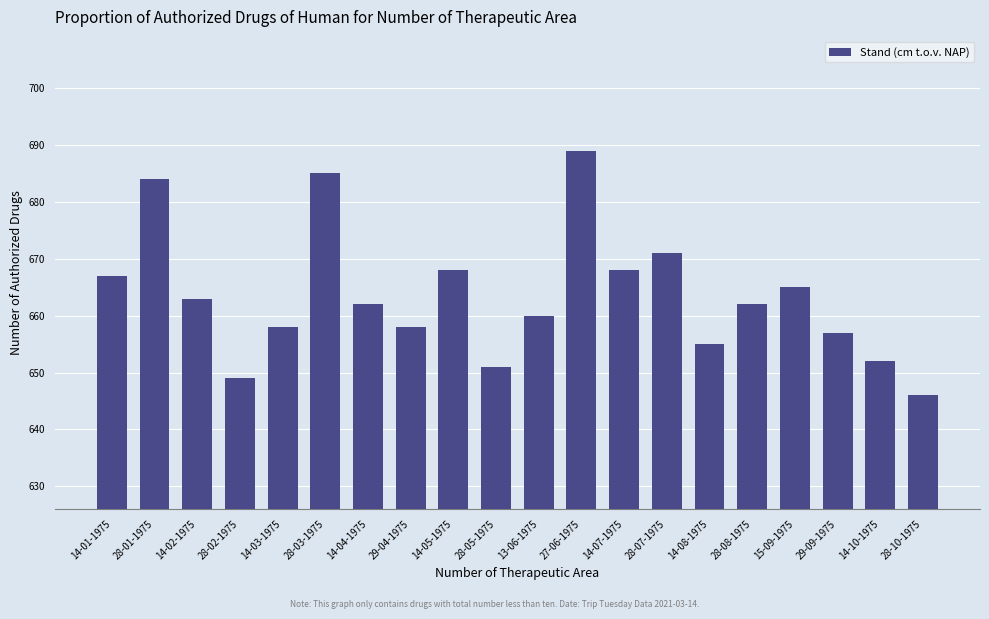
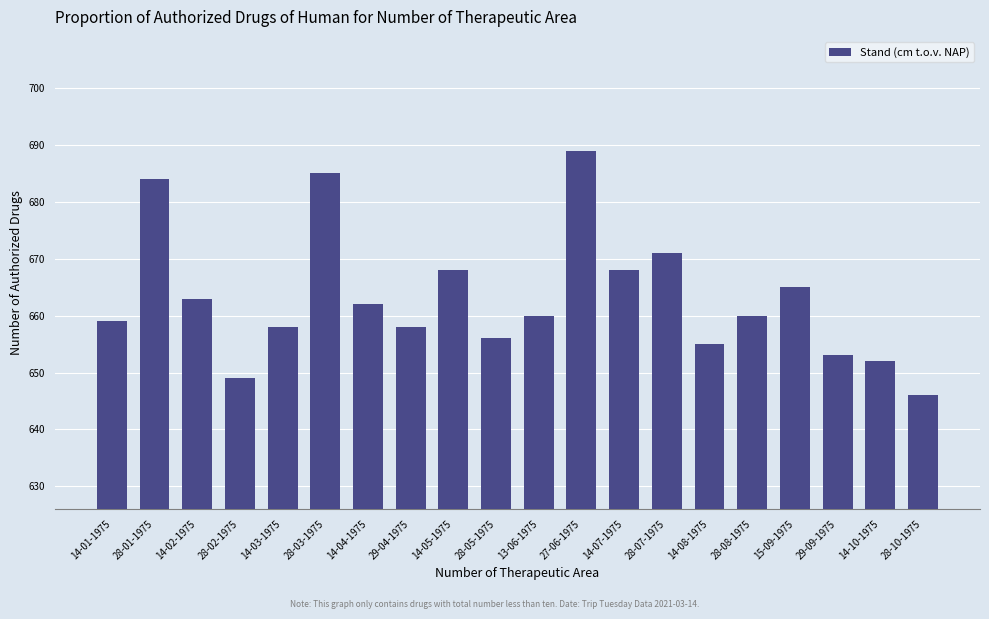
14-01-1975: 667 -> 659
28-05-1975: 651 -> 656
28-08-1975: 662 -> 660
29-09-1975: 657 -> 653
